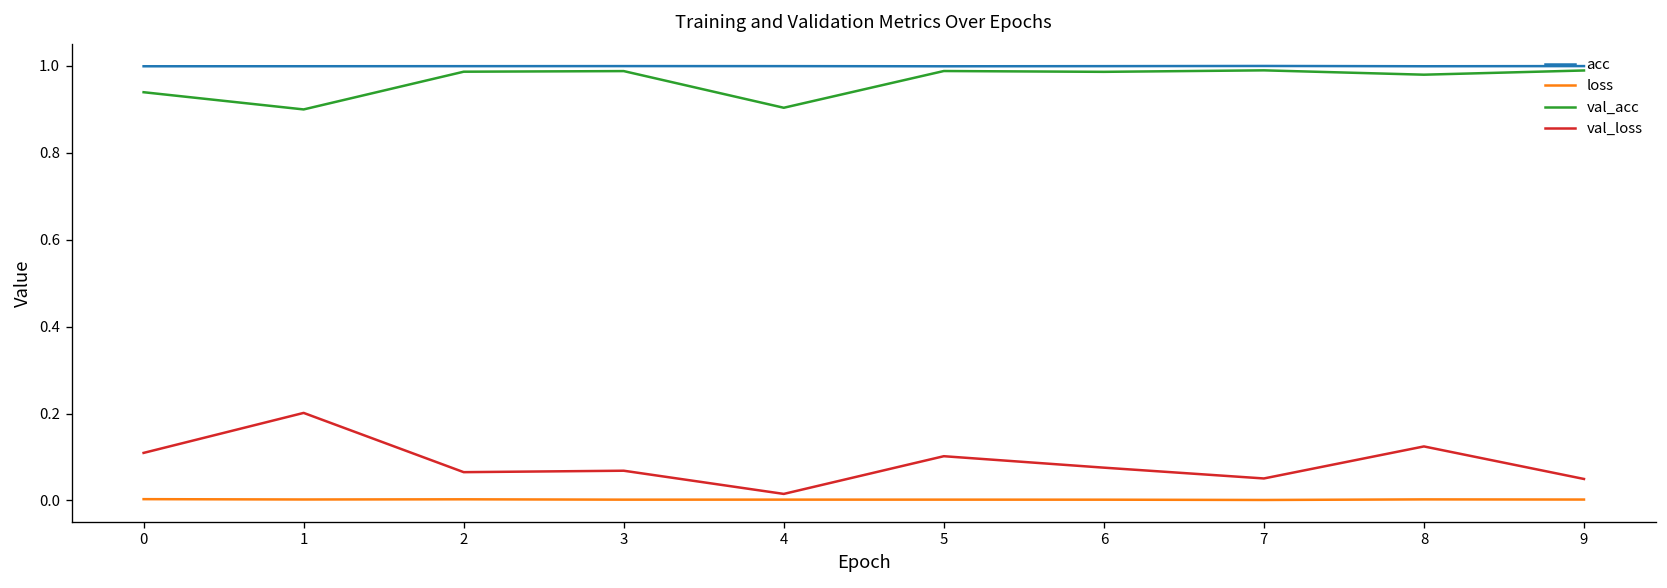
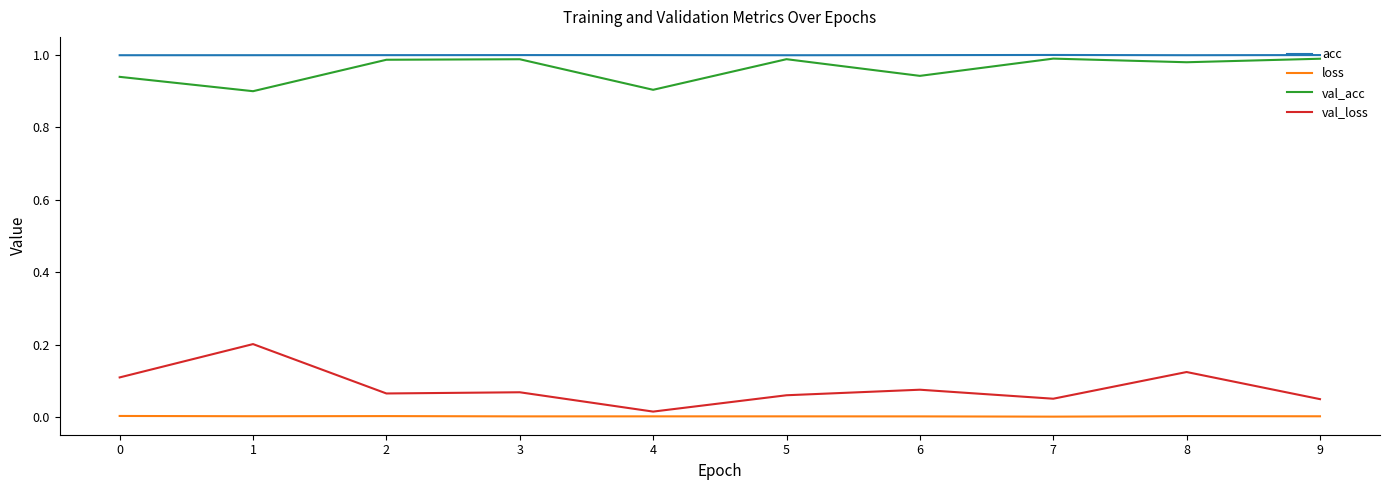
val_loss, 5: 0.10 -> 0.06
val_acc, 6: 0.99 -> 0.94
